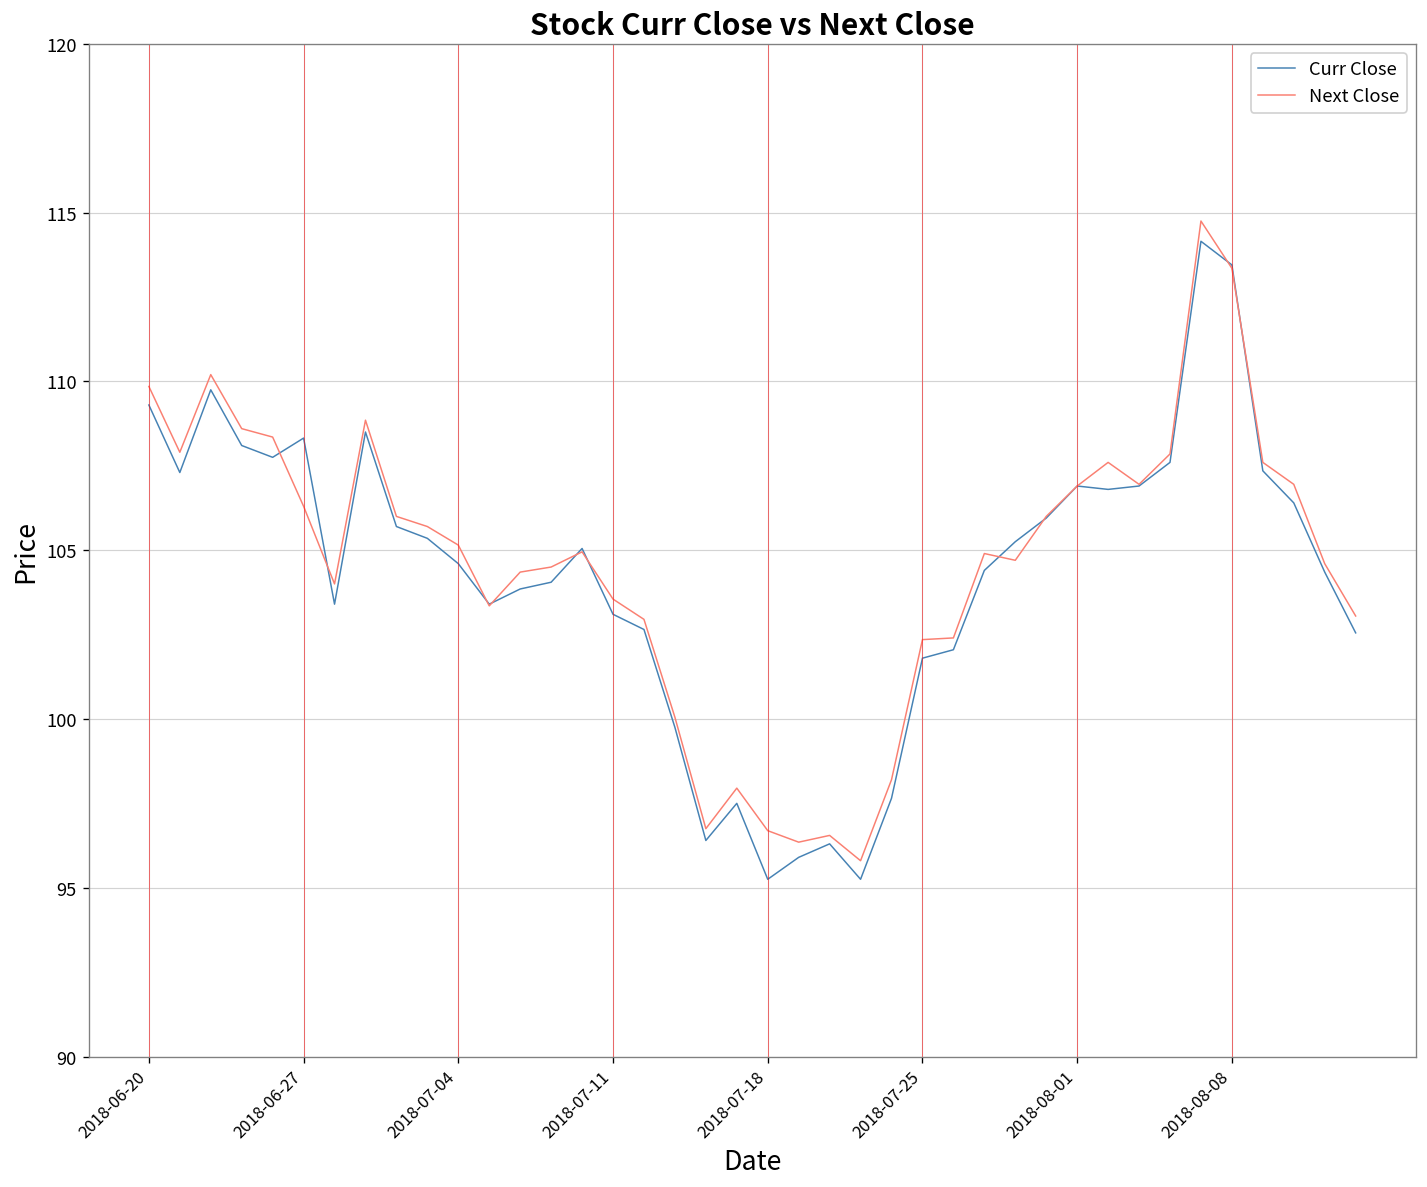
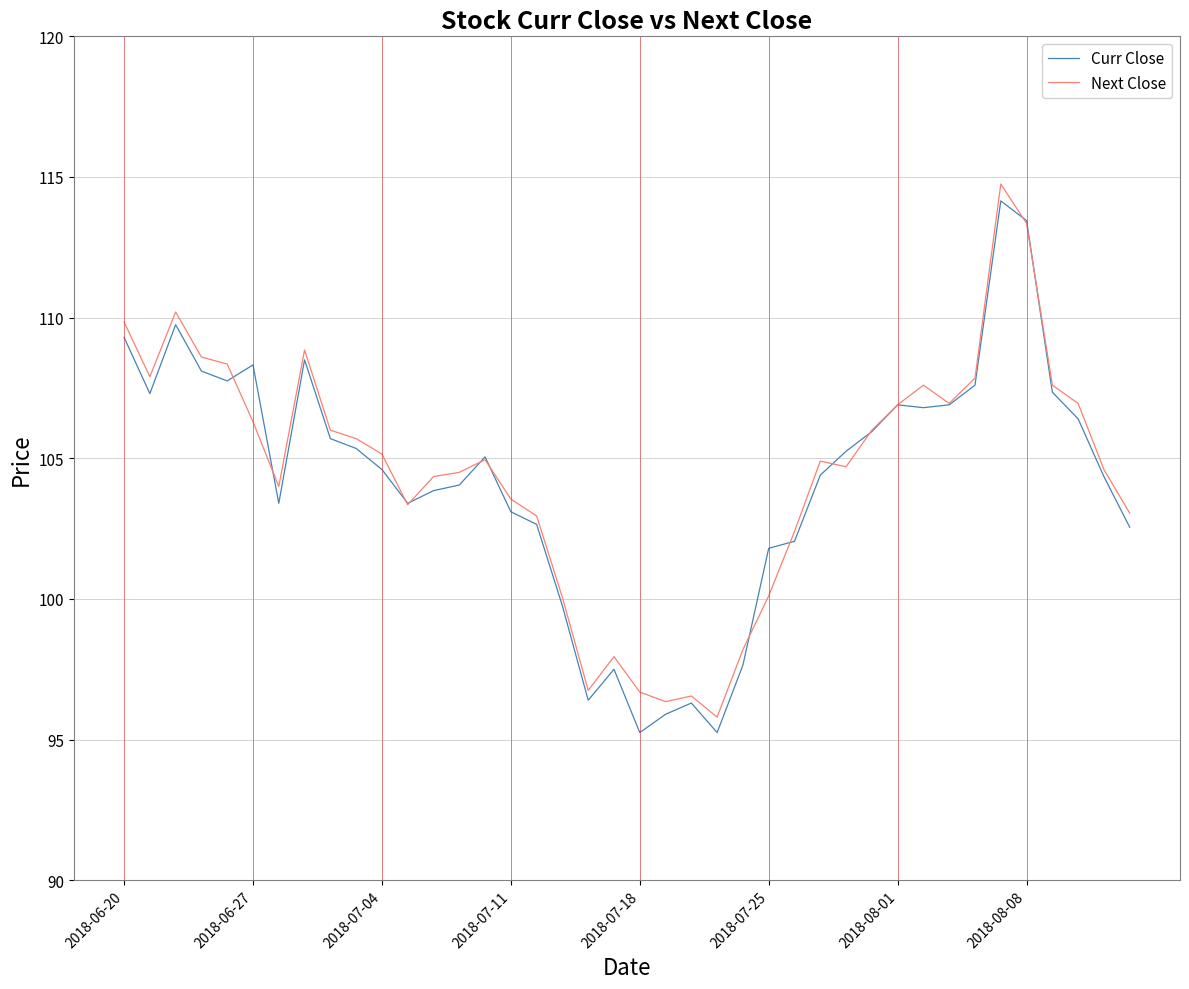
Next Close, 2018-07-25: 102.4 -> 100.1
